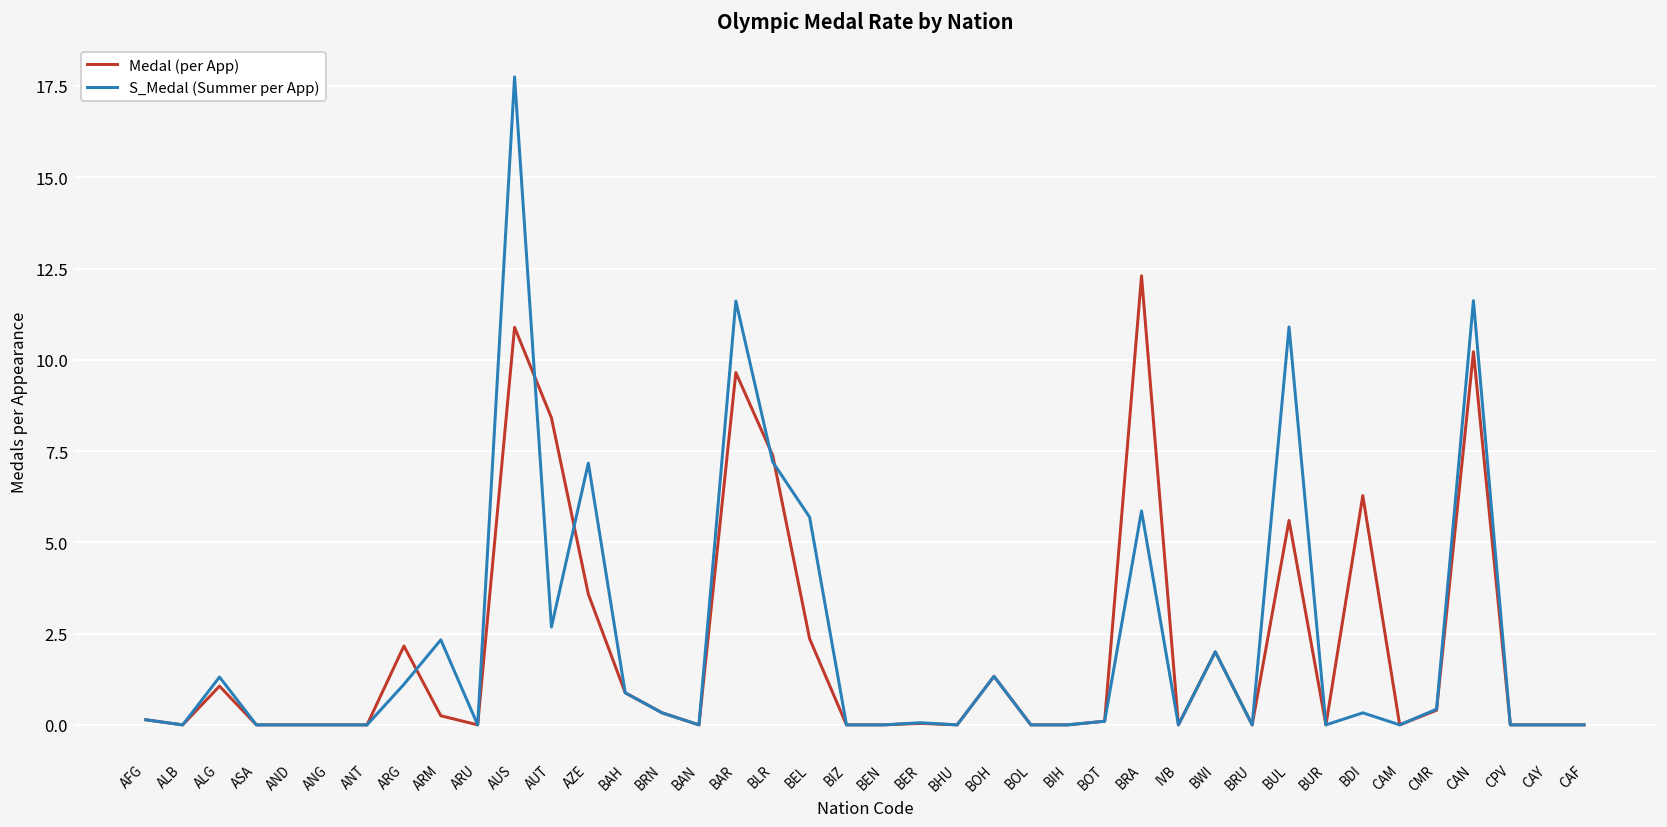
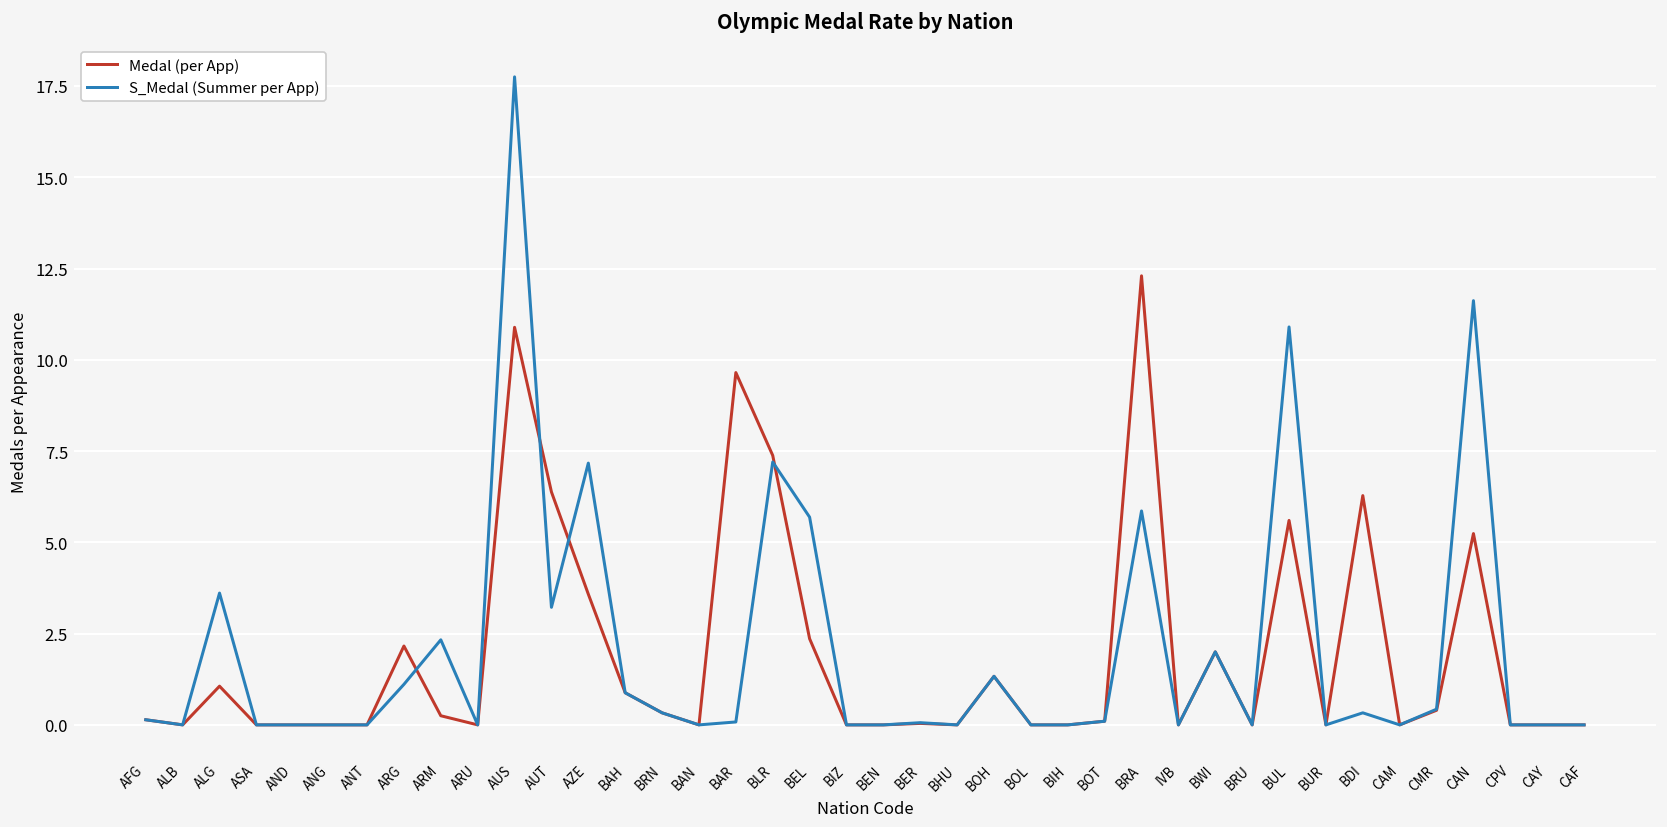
S_Medal (Summer per App), ALG: 1.3 -> 3.6
Medal (per App), AUT: 8.4 -> 6.4
S_Medal (Summer per App), AUT: 2.7 -> 3.2
S_Medal (Summer per App), BAR: 11.6 -> 0.1
Medal (per App), CAN: 10.2 -> 5.2
